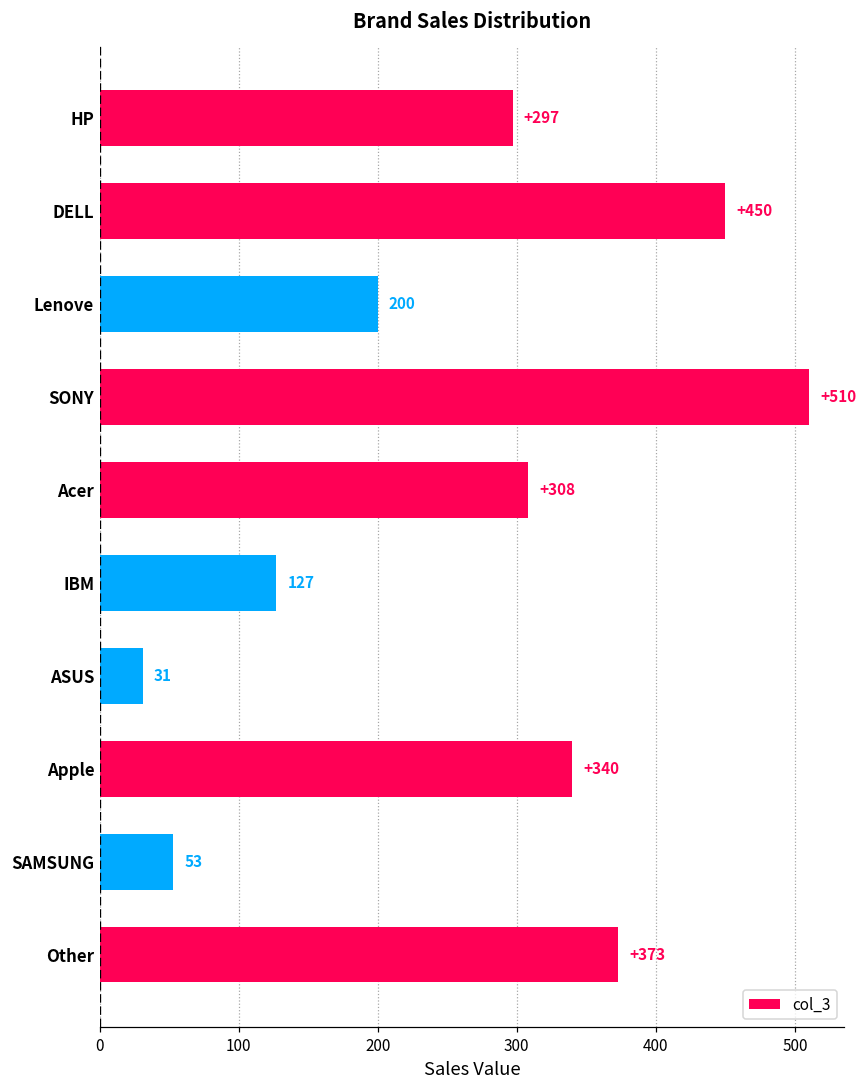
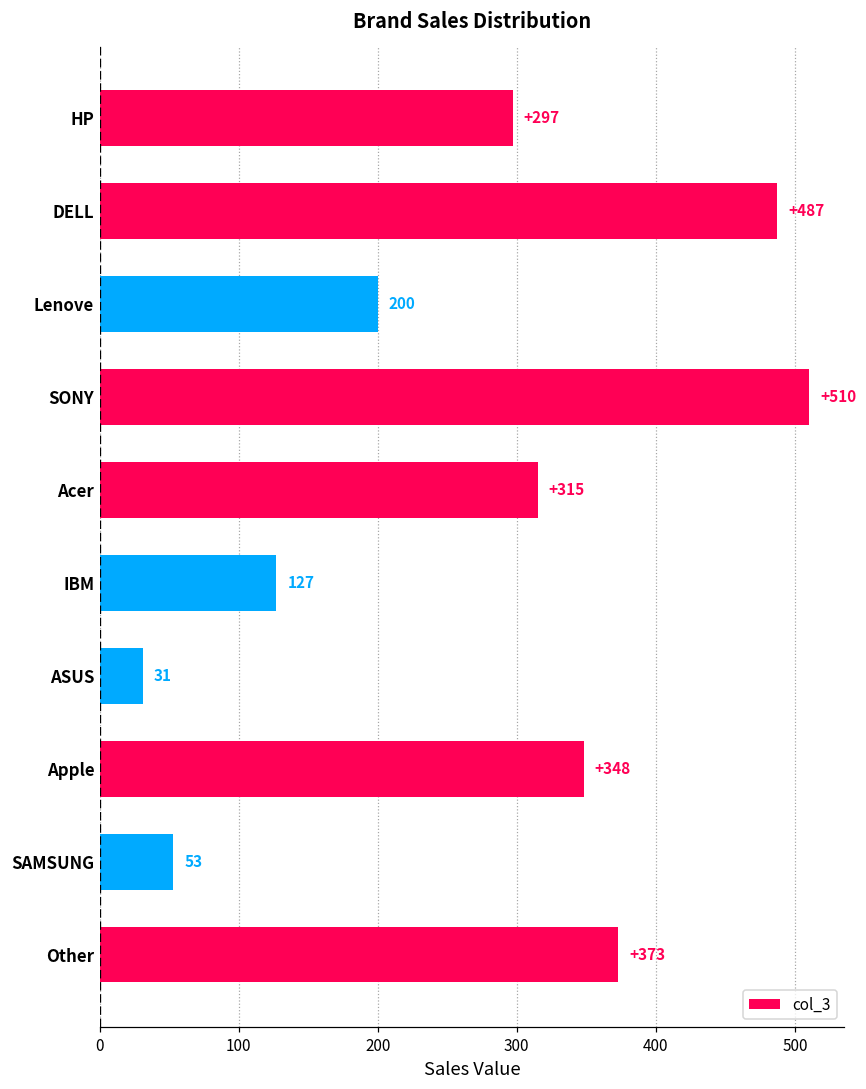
DELL: +450 -> +487
Acer: +308 -> +315
Apple: +340 -> +348
